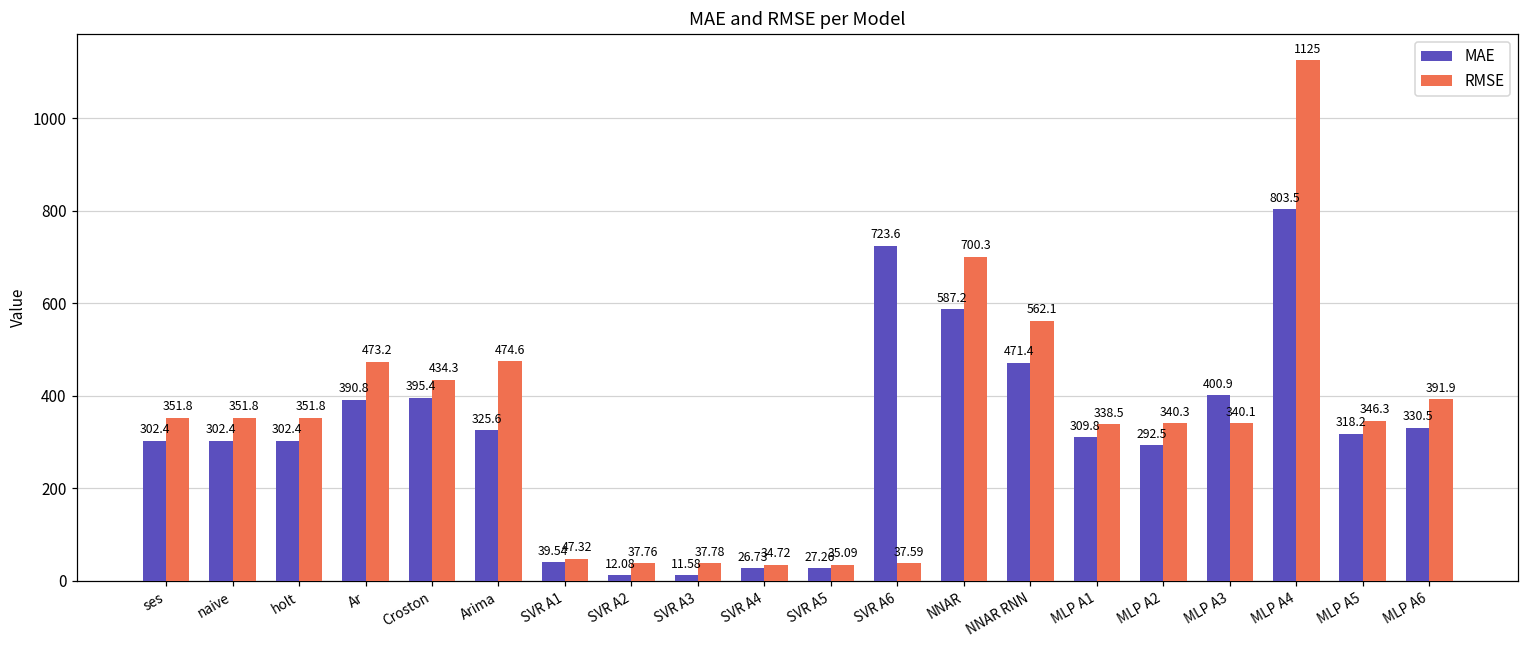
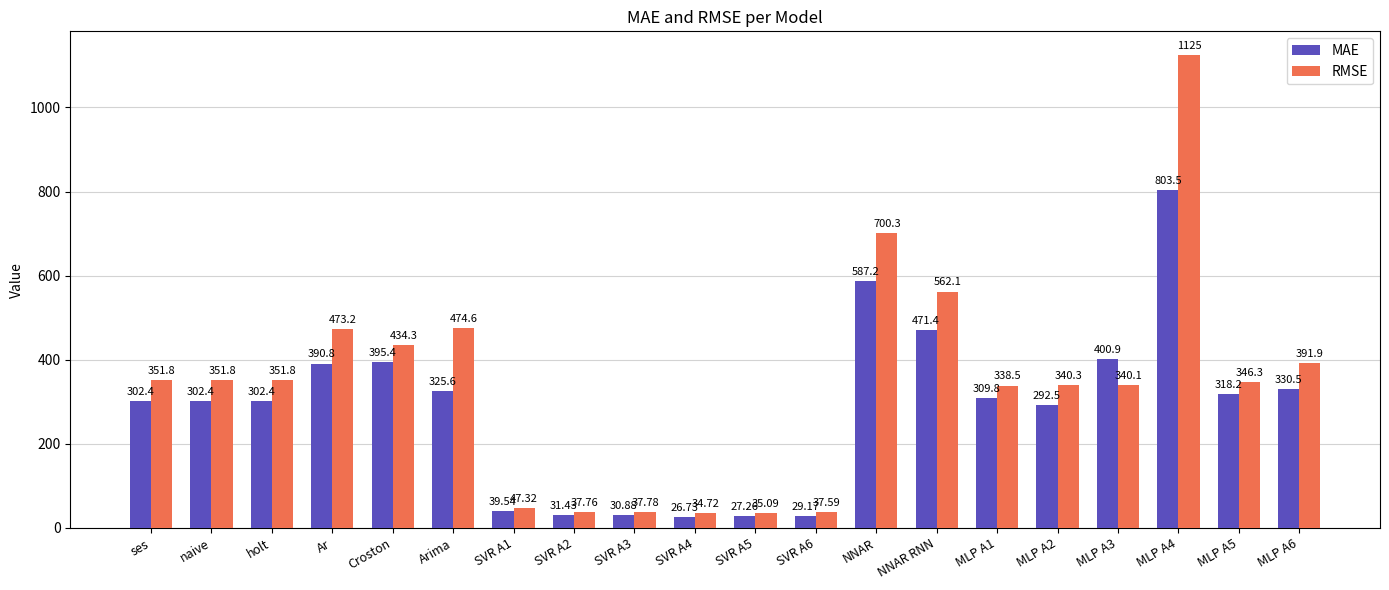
MAE, SVR A2: 12.08 -> 31.43
MAE, SVR A3: 11.58 -> 30.88
MAE, SVR A6: 723.6 -> 29.17
